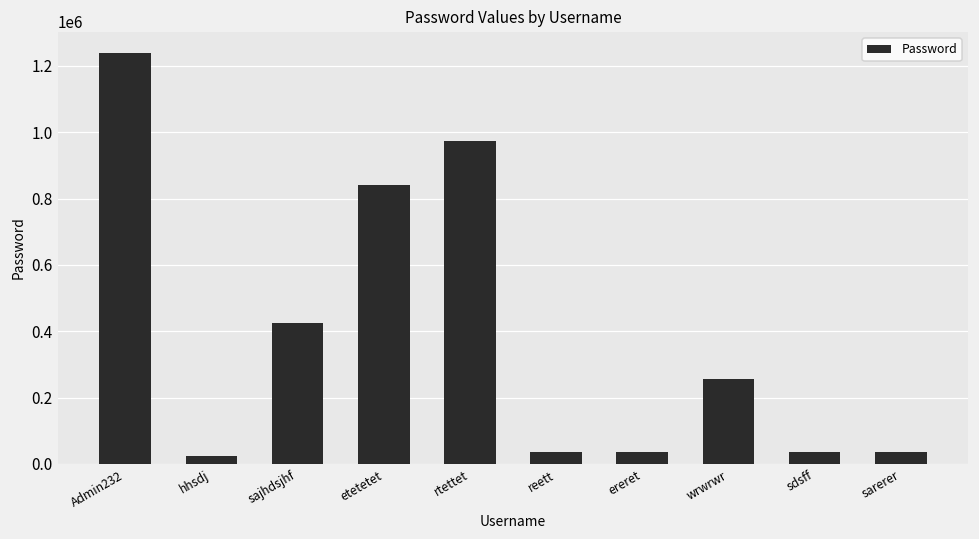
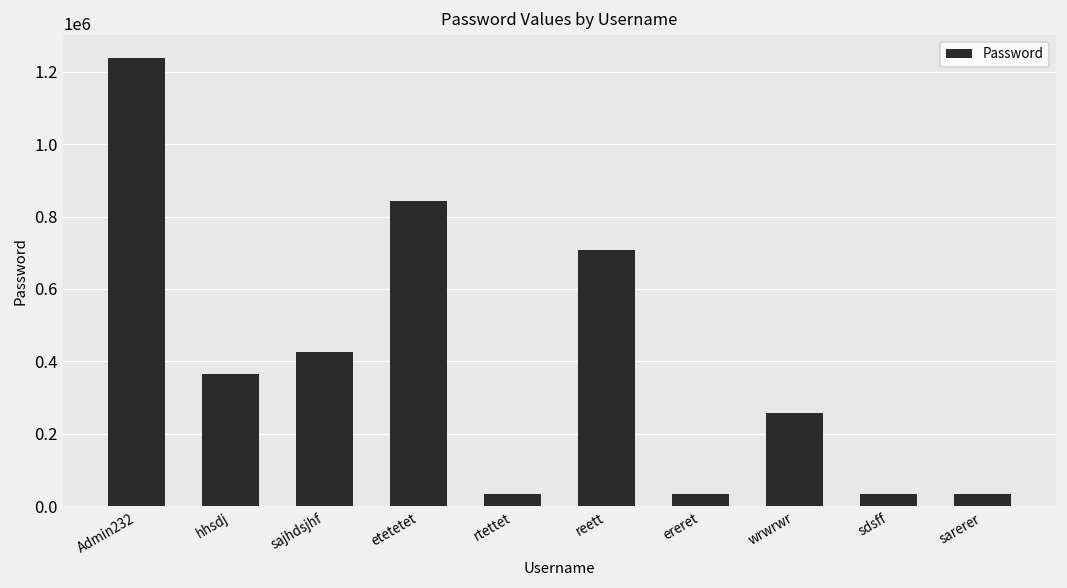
hhsdj: 20000 -> 360000
rtettet: 970000 -> 30000
reett: 30000 -> 710000
